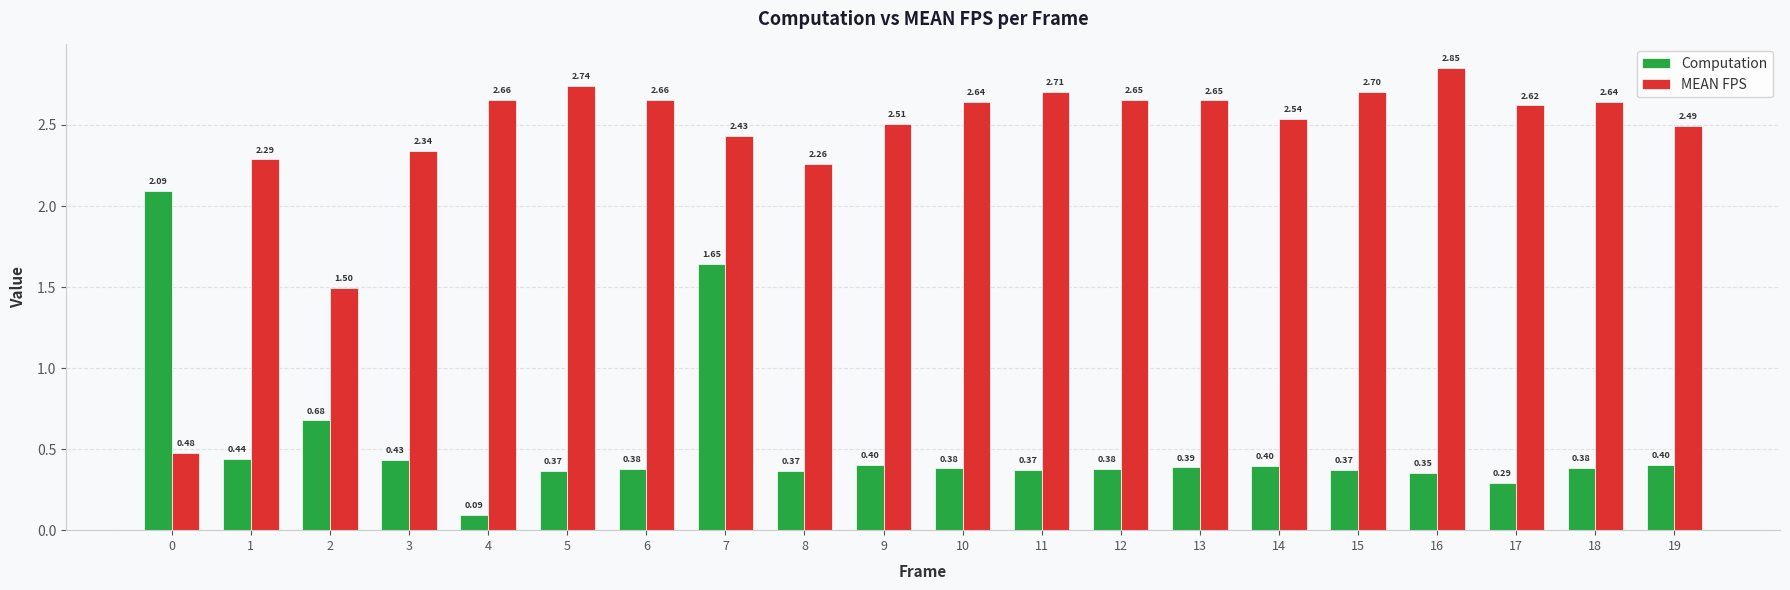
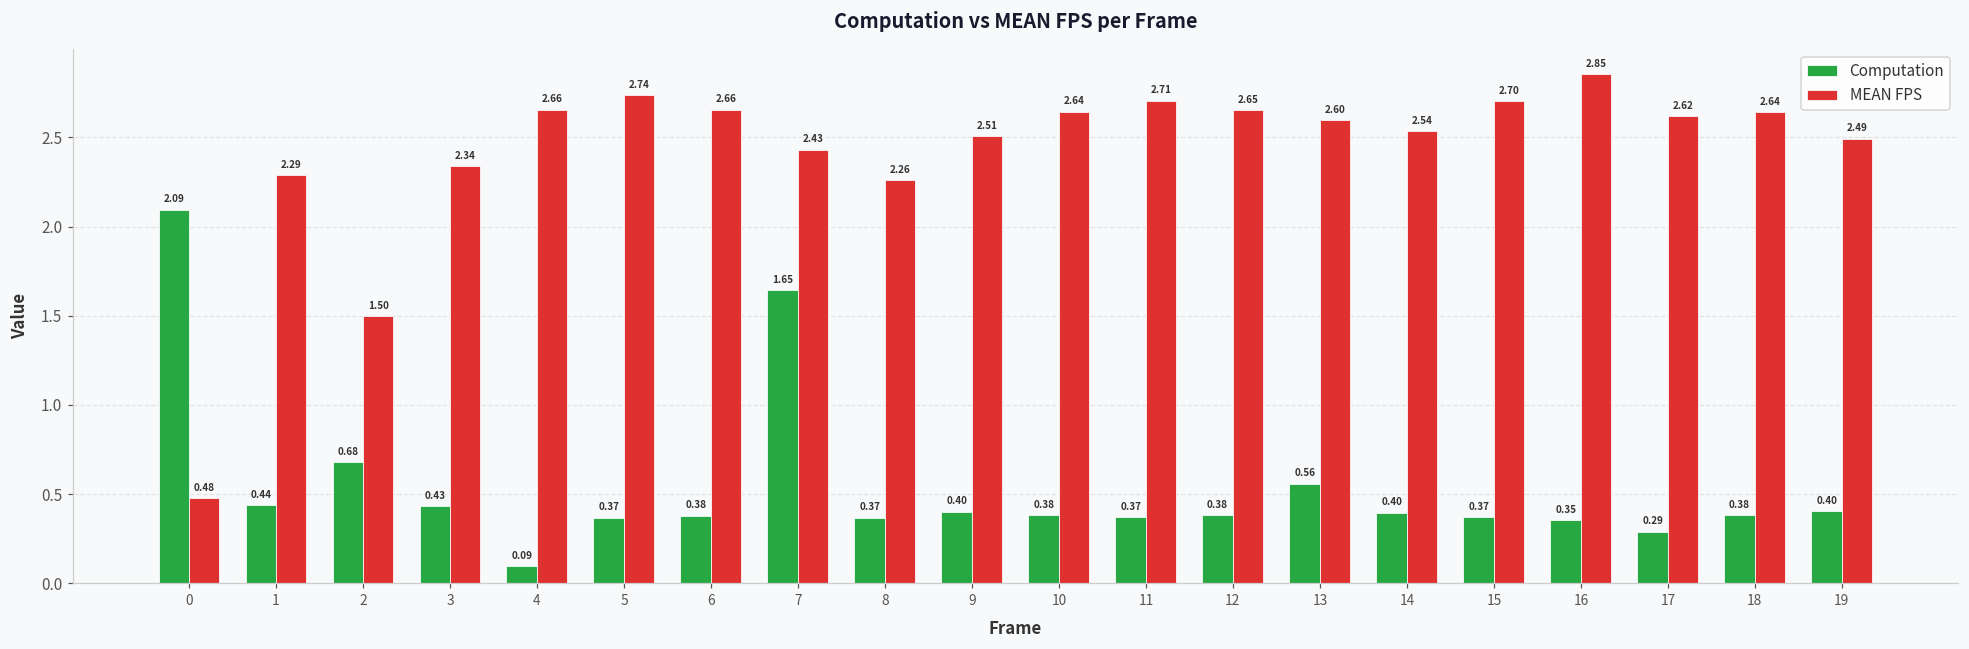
Computation, 13: 0.39 -> 0.56
MEAN FPS, 13: 2.65 -> 2.60
